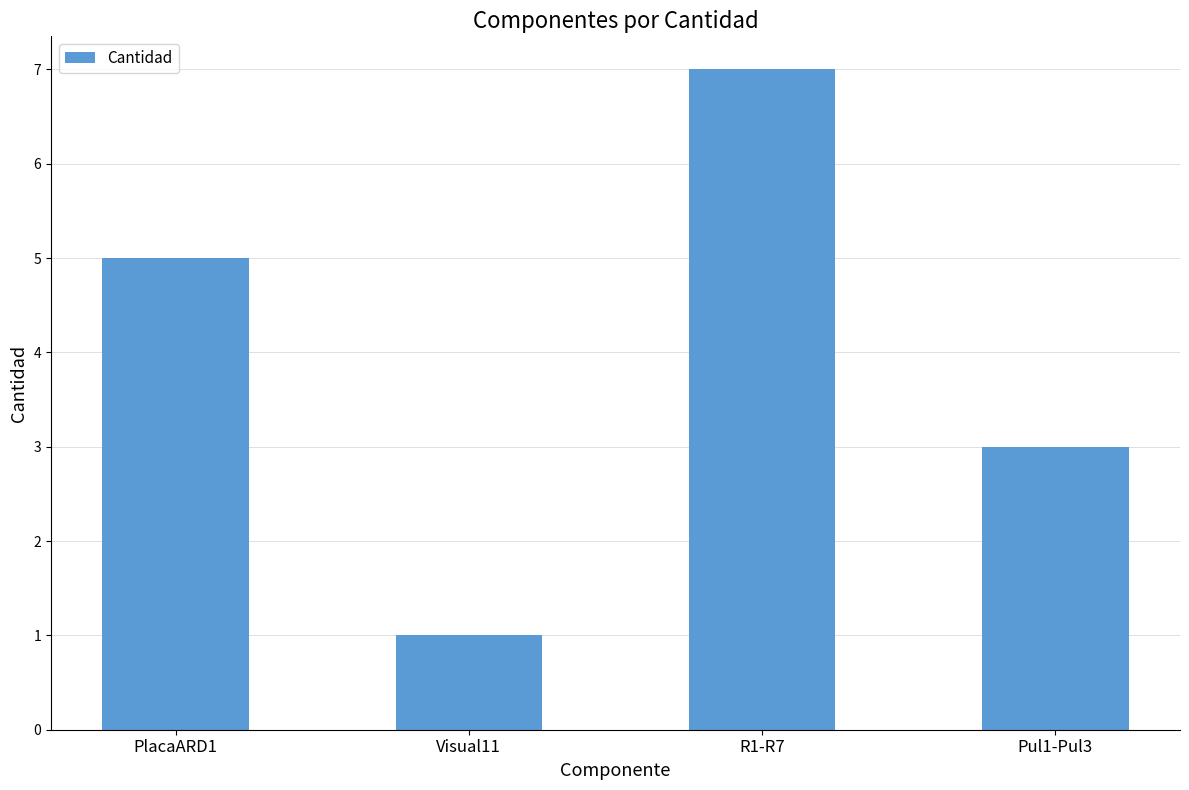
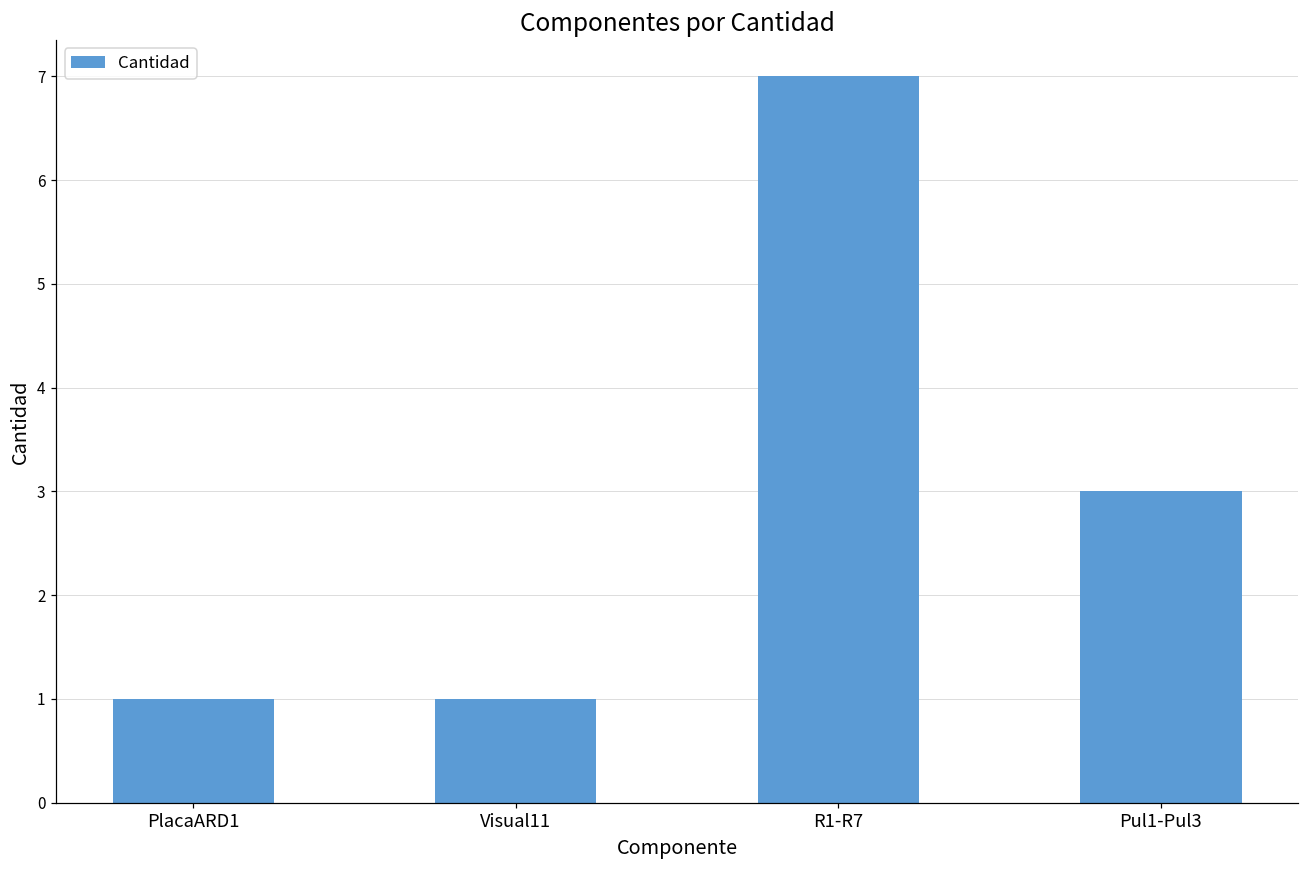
PlacaARD1: 5 -> 1
